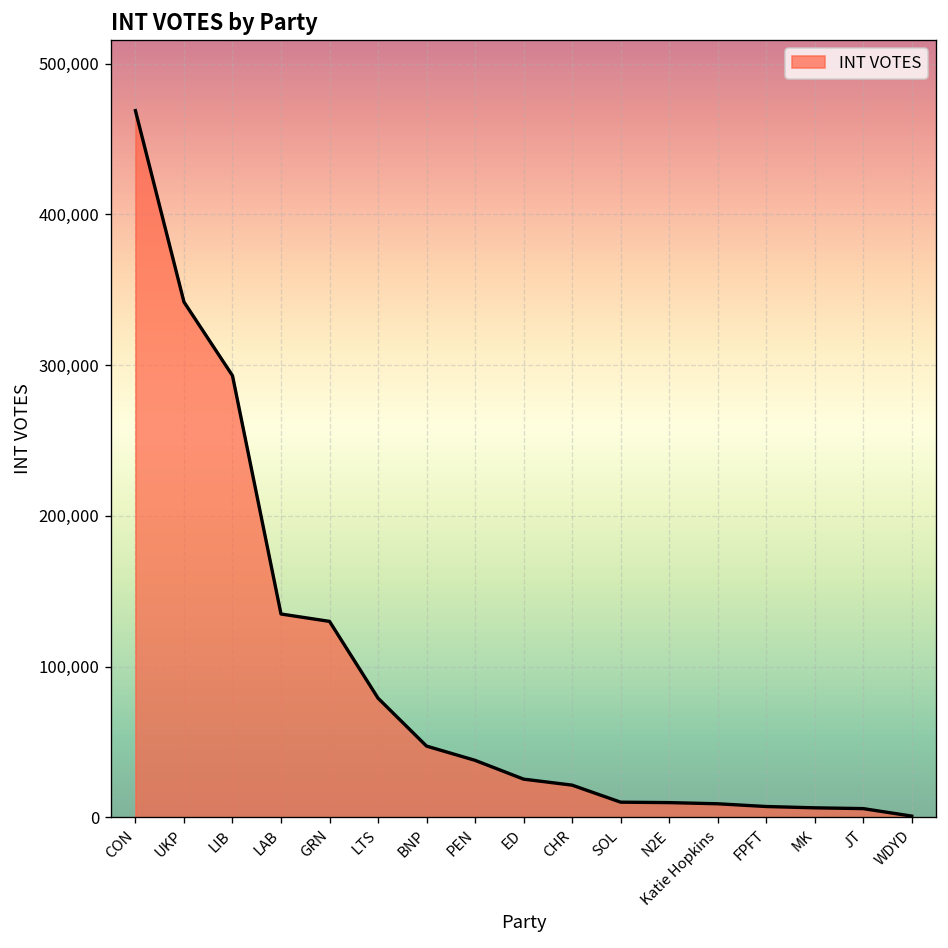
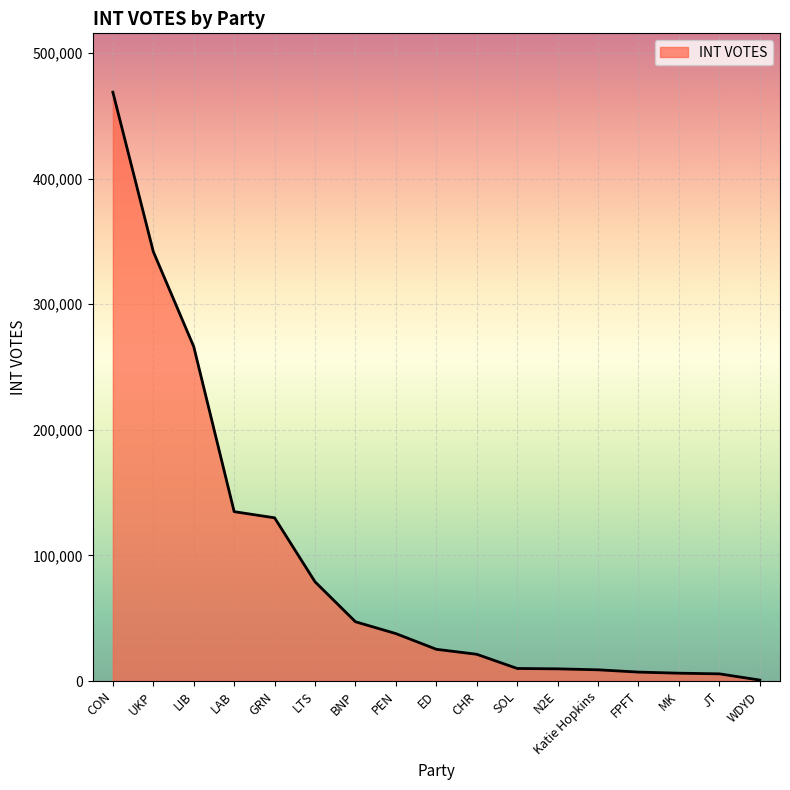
LIB: 293,000 -> 266,000
